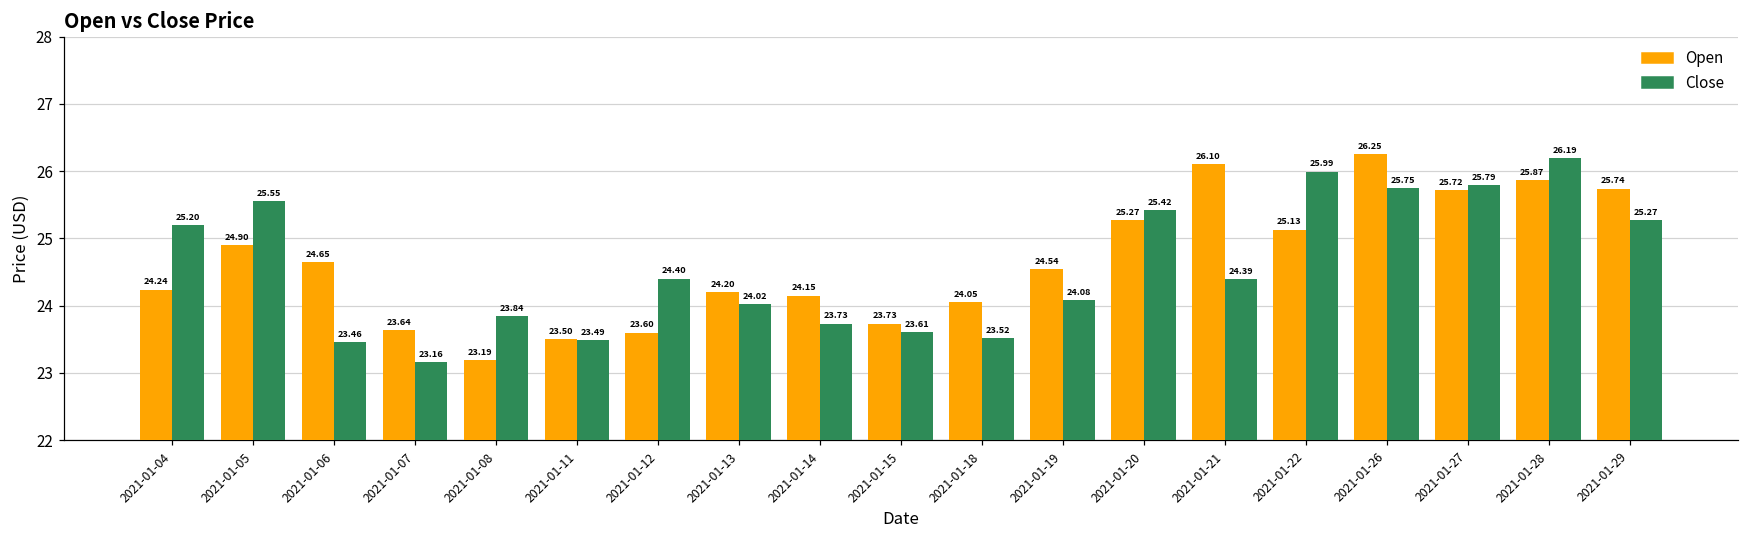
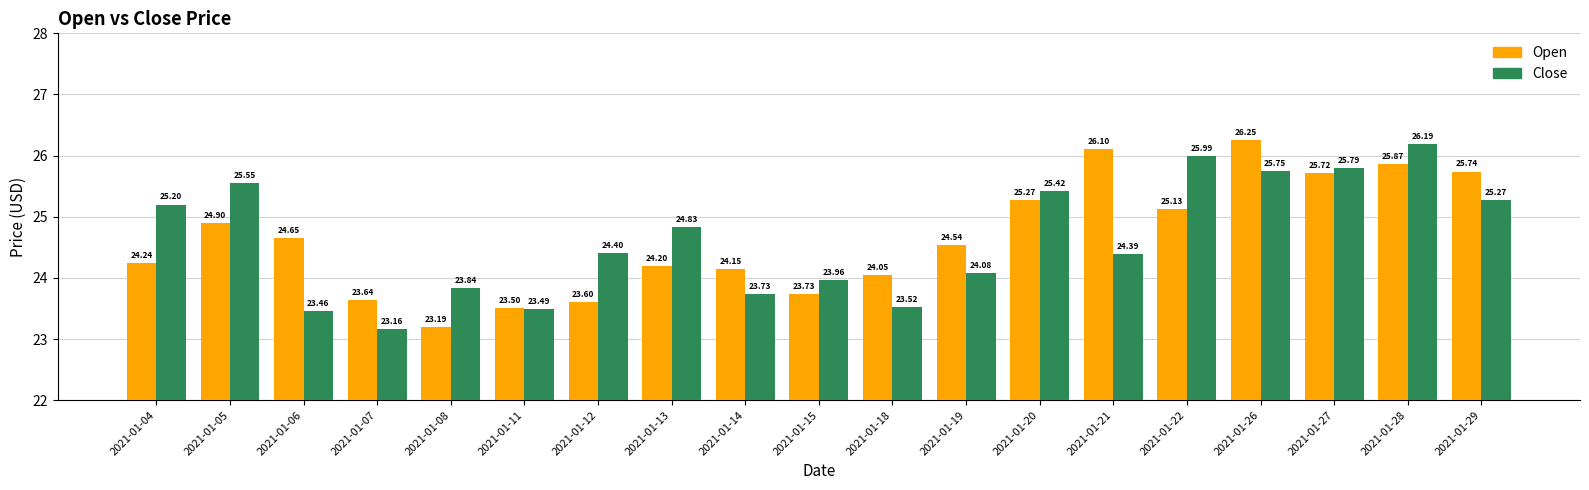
Close, 2021-01-13: 24.02 -> 24.83
Close, 2021-01-15: 23.61 -> 23.96
